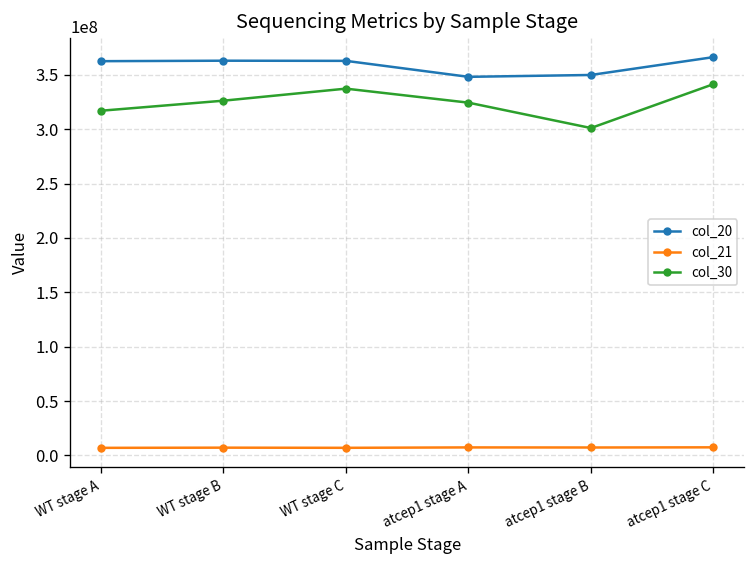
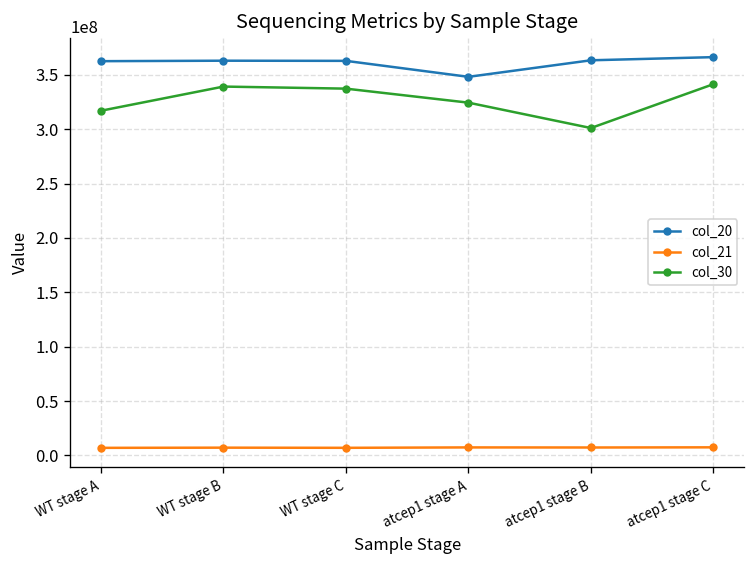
col_30, WT stage B: 330000000 -> 340000000
col_20, atcep1 stage B: 350000000 -> 360000000
